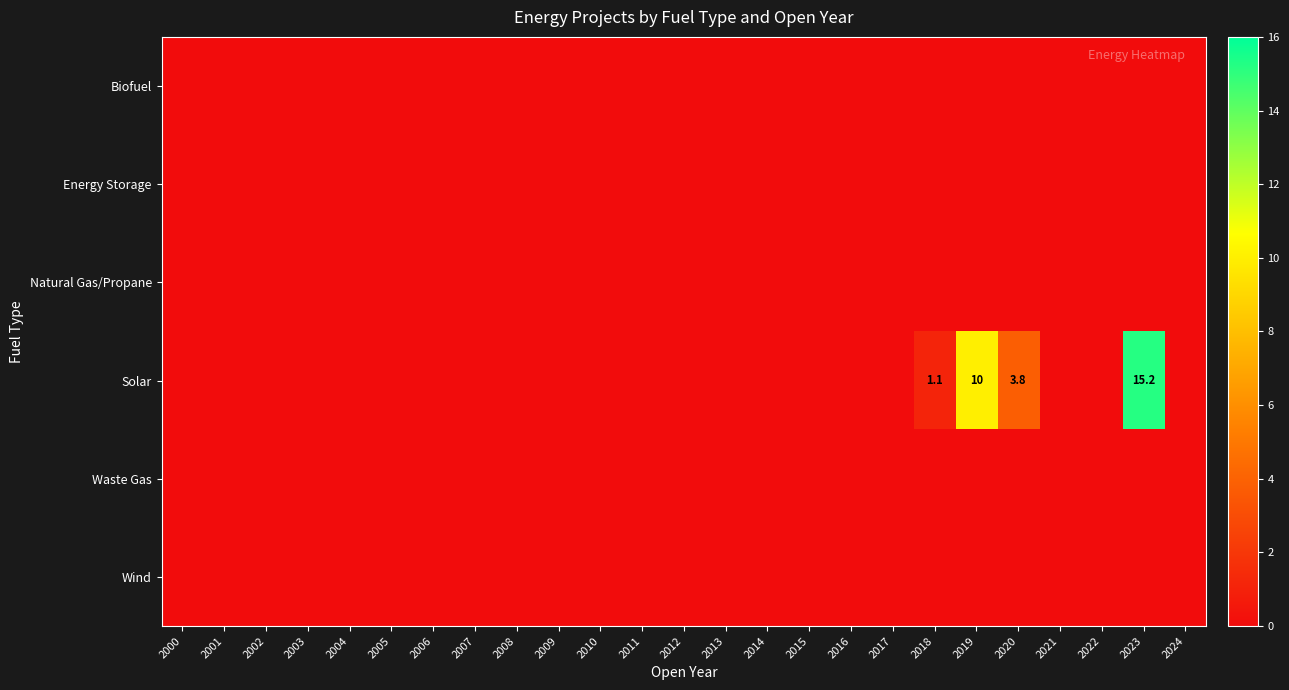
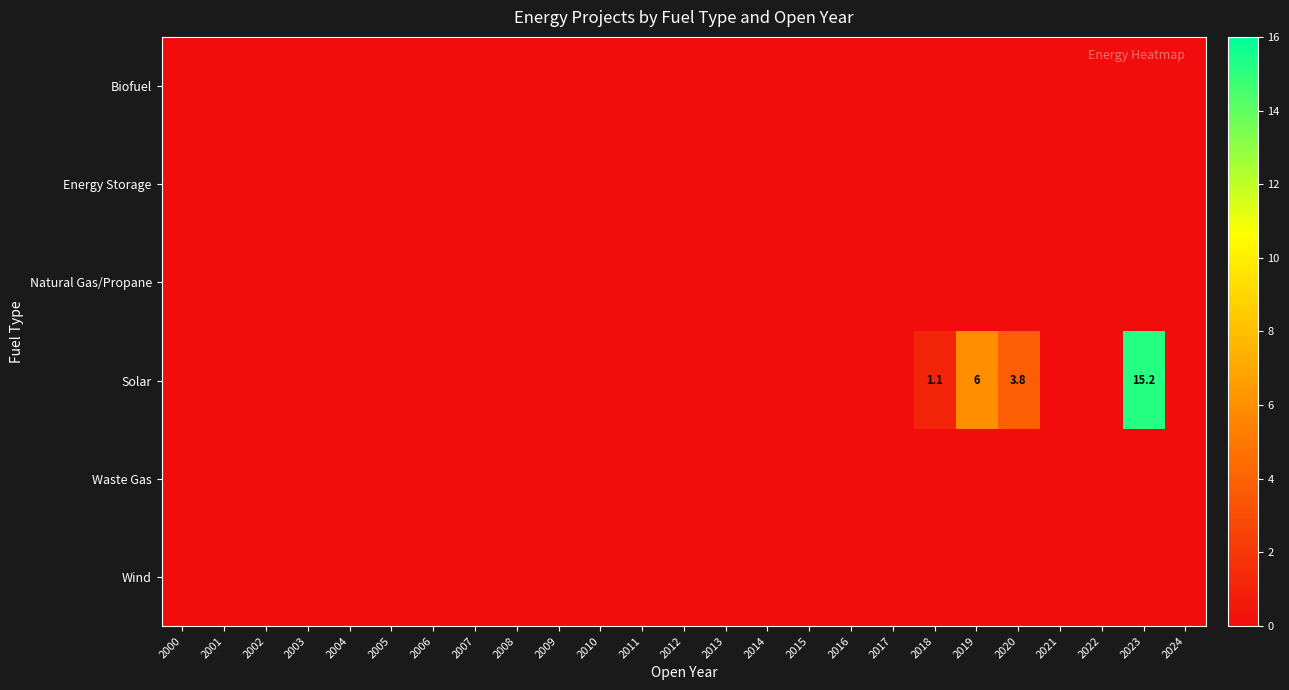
Solar, 2019: 10 -> 6
